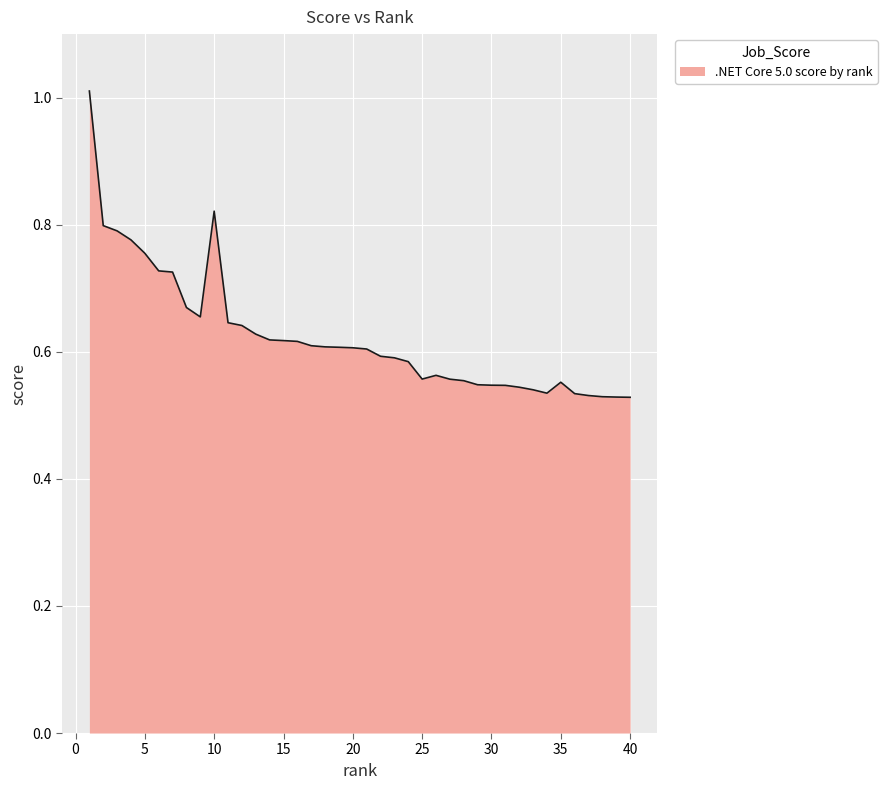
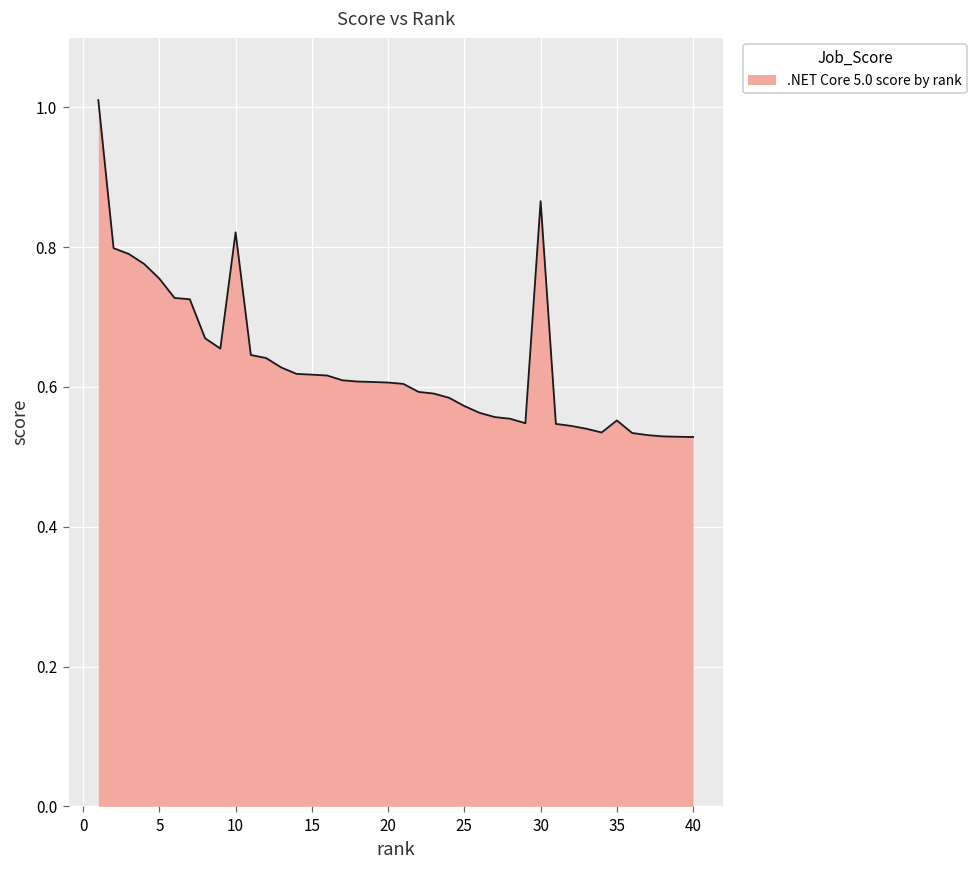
25: 0.56 -> 0.57
30: 0.55 -> 0.87
